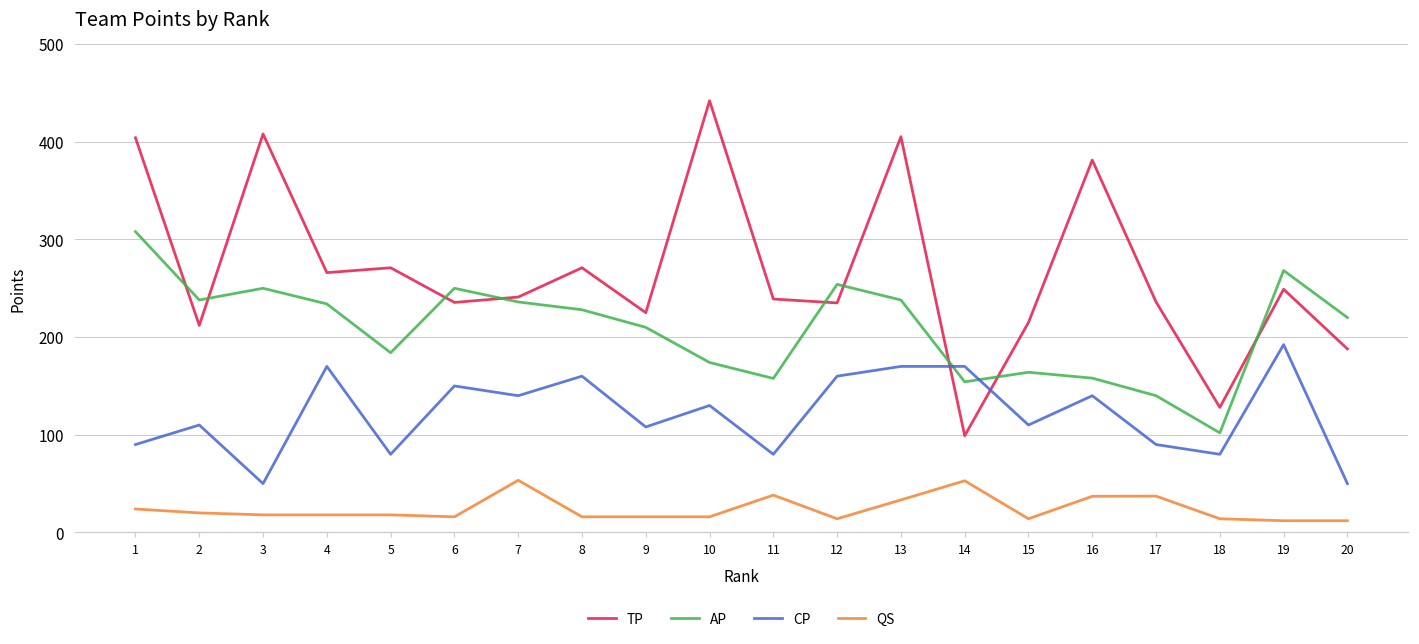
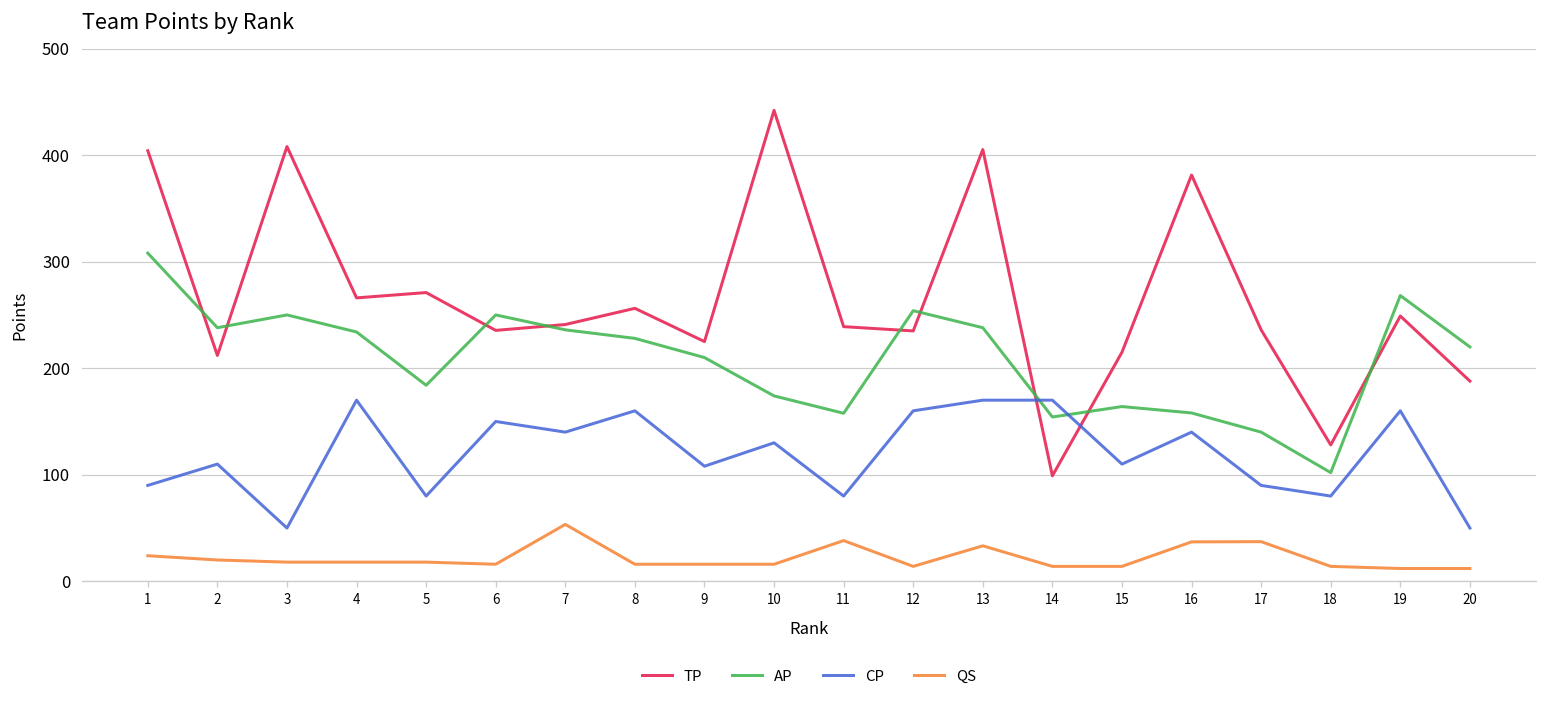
TP, 8: 270 -> 260
QS, 14: 50 -> 10
CP, 19: 190 -> 160
